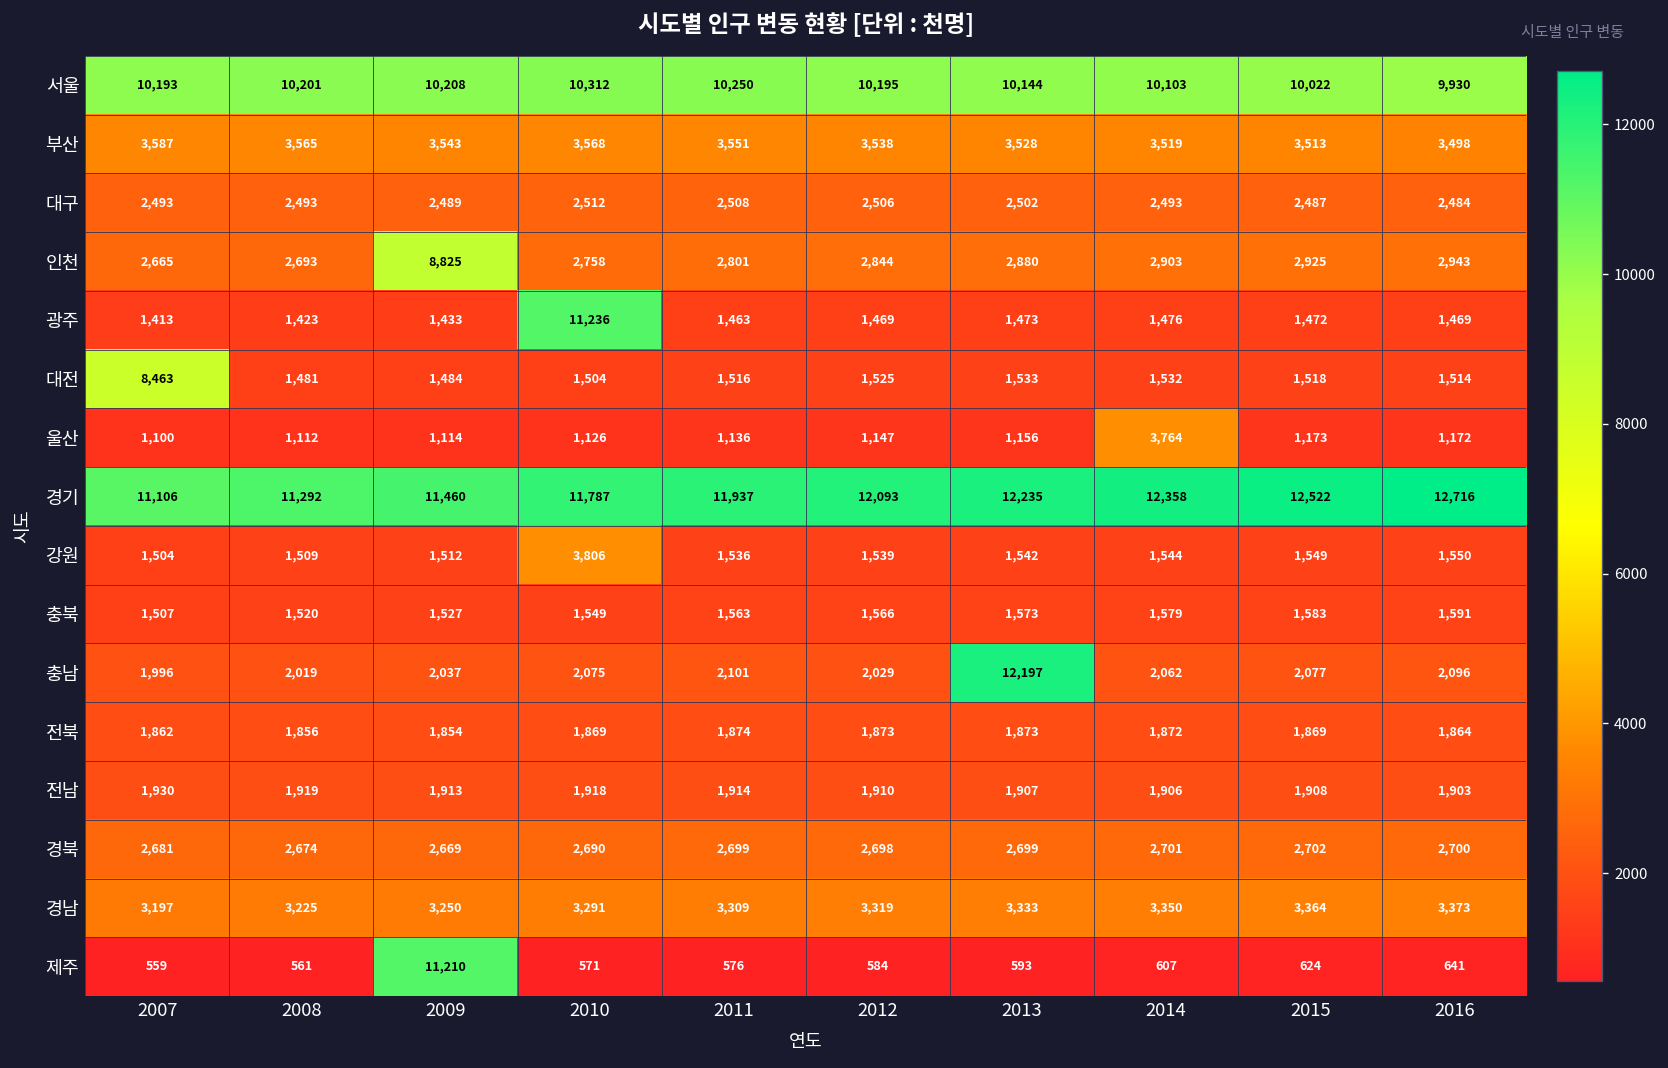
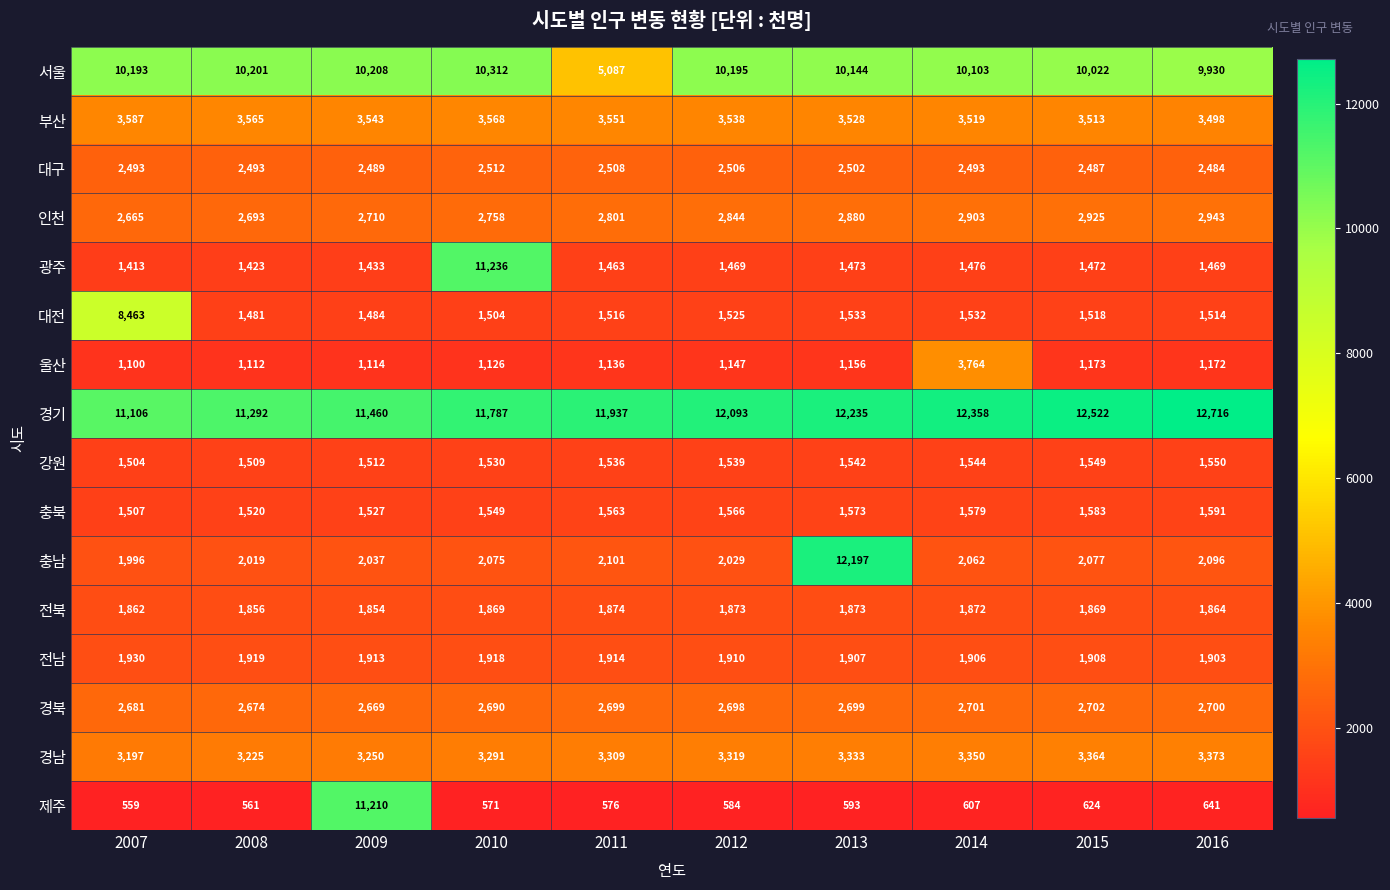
서울, 2011: 10,250 -> 5,087
인천, 2009: 8,825 -> 2,710
강원, 2010: 3,806 -> 1,530
